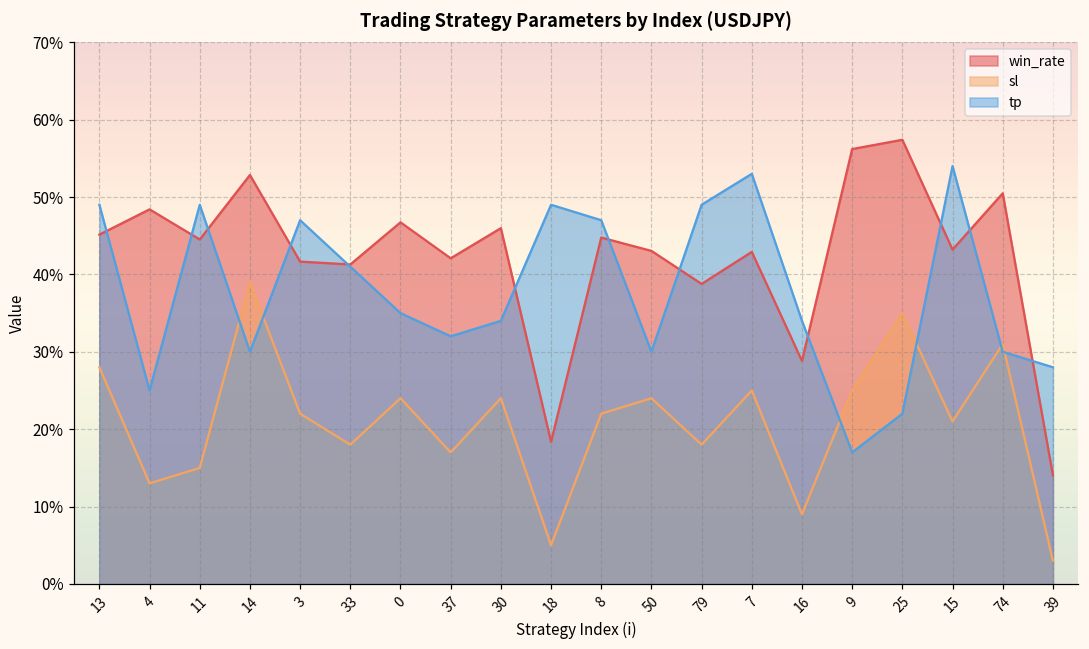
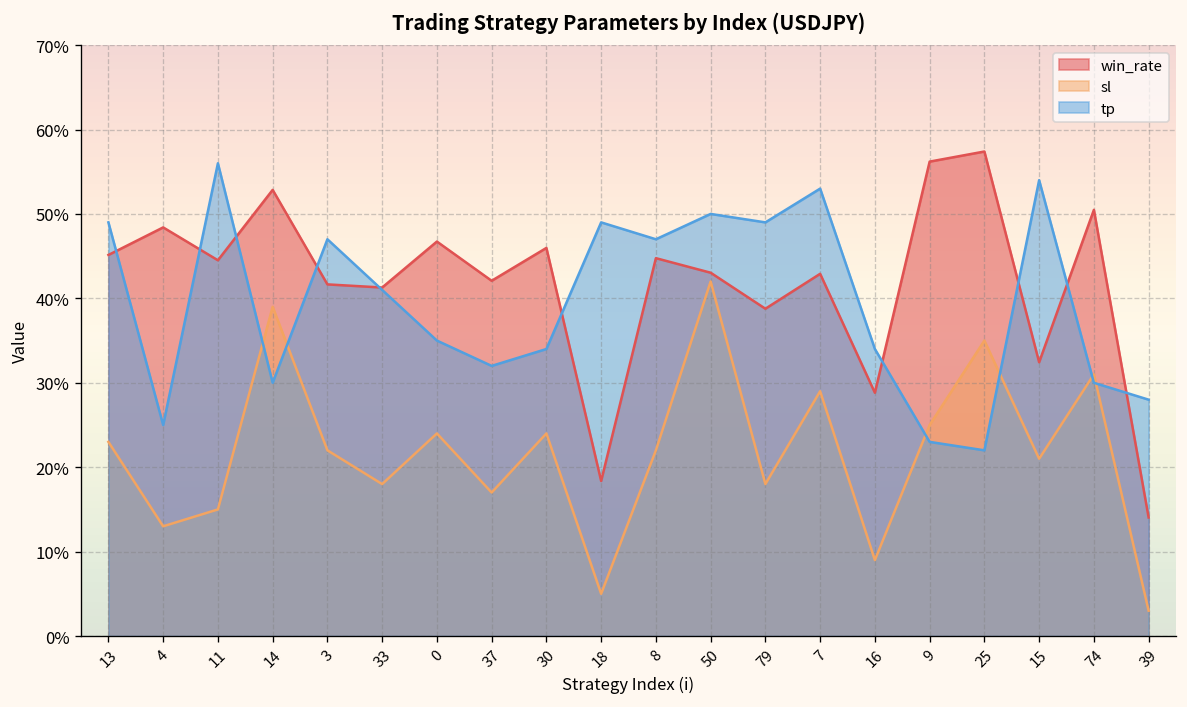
sl, 13: 28% -> 23%
tp, 11: 49% -> 56%
sl, 50: 24% -> 42%
tp, 50: 30% -> 50%
sl, 7: 25% -> 29%
tp, 9: 17% -> 23%
win_rate, 15: 43% -> 32%
